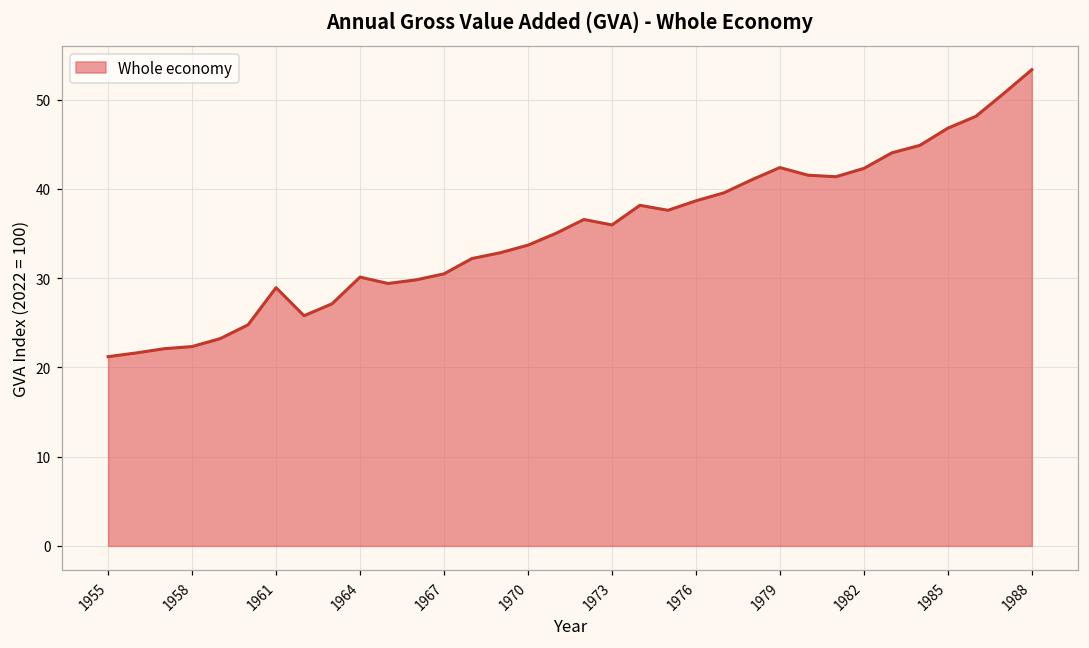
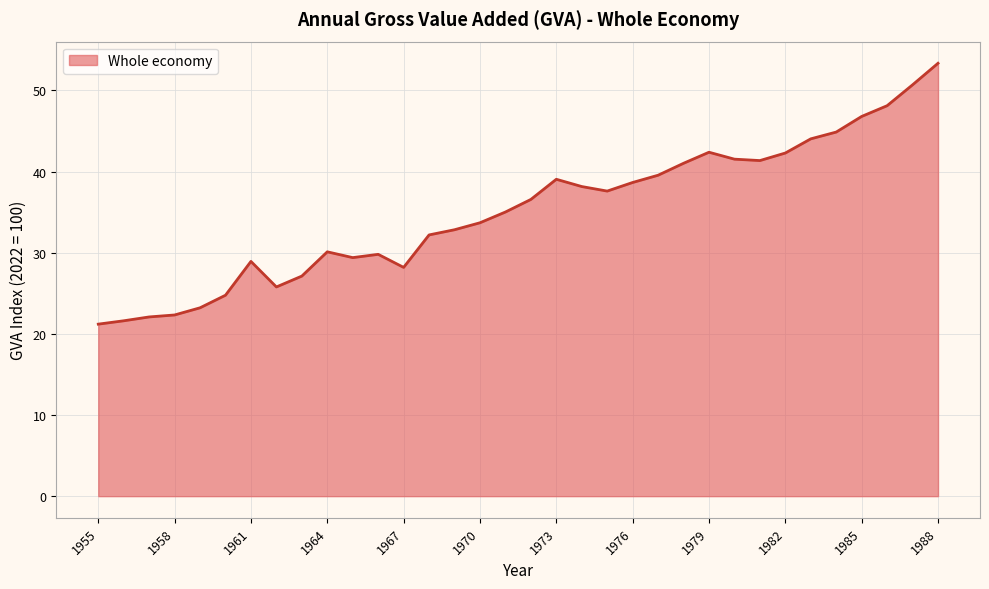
1967: 30 -> 28
1973: 36 -> 39
